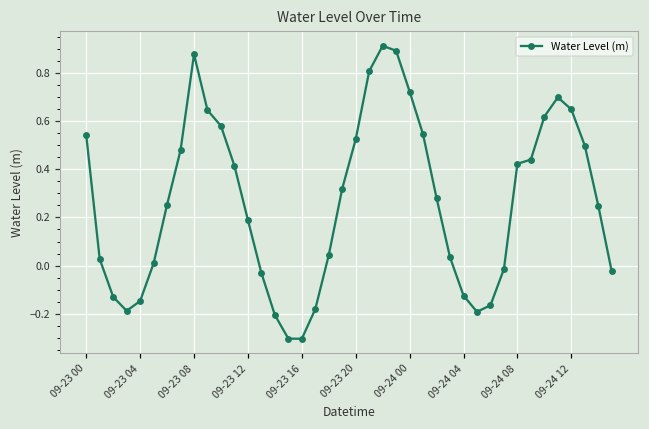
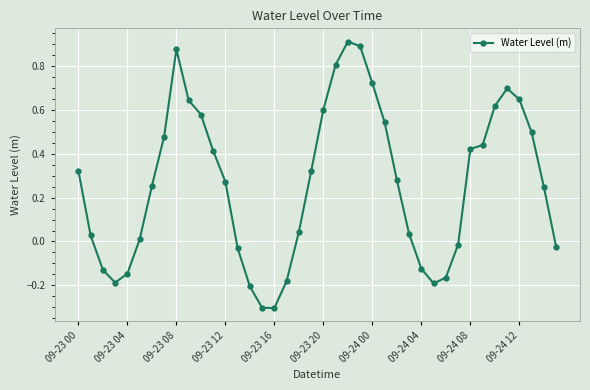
09-23 00: 0.54 -> 0.32
09-23 12: 0.19 -> 0.27
09-23 20: 0.52 -> 0.60
